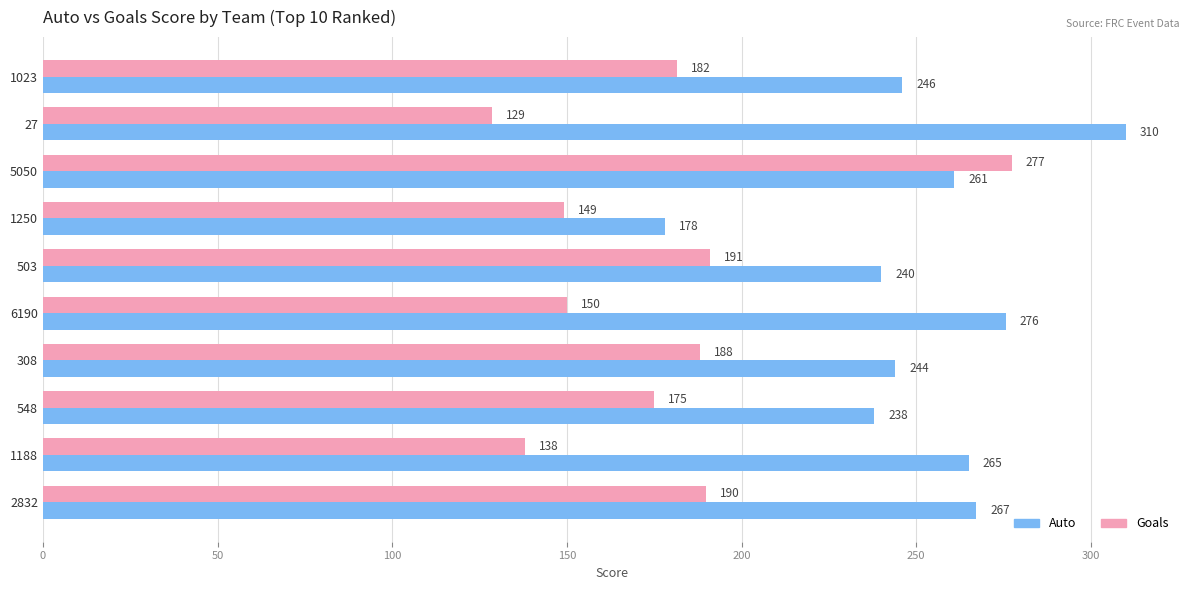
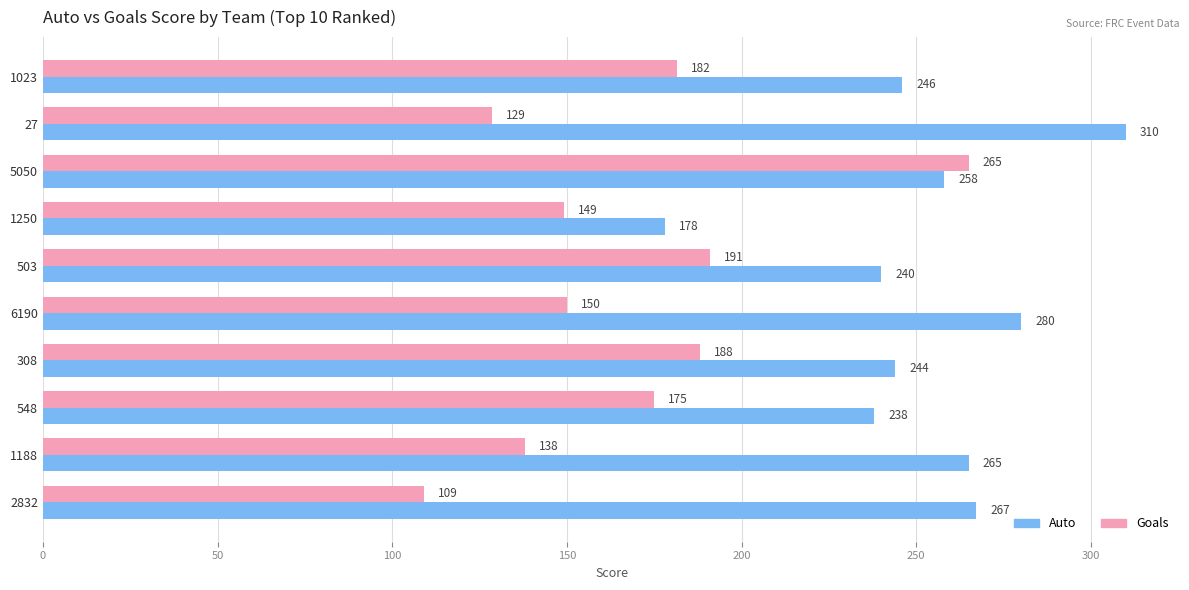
Goals, 5050: 277 -> 265
Auto, 5050: 261 -> 258
Auto, 6190: 276 -> 280
Goals, 2832: 190 -> 109
